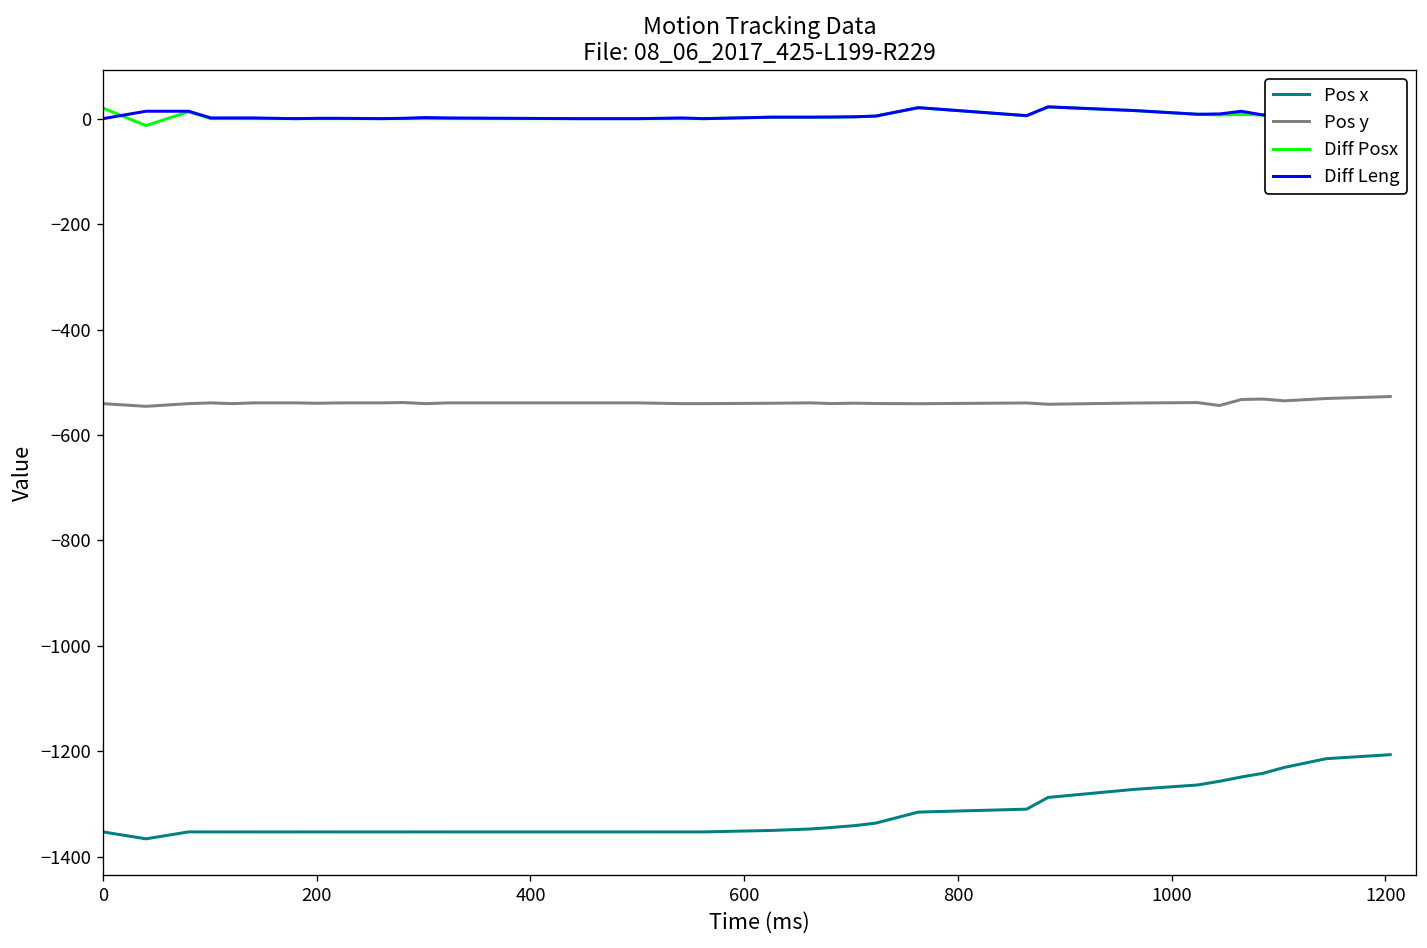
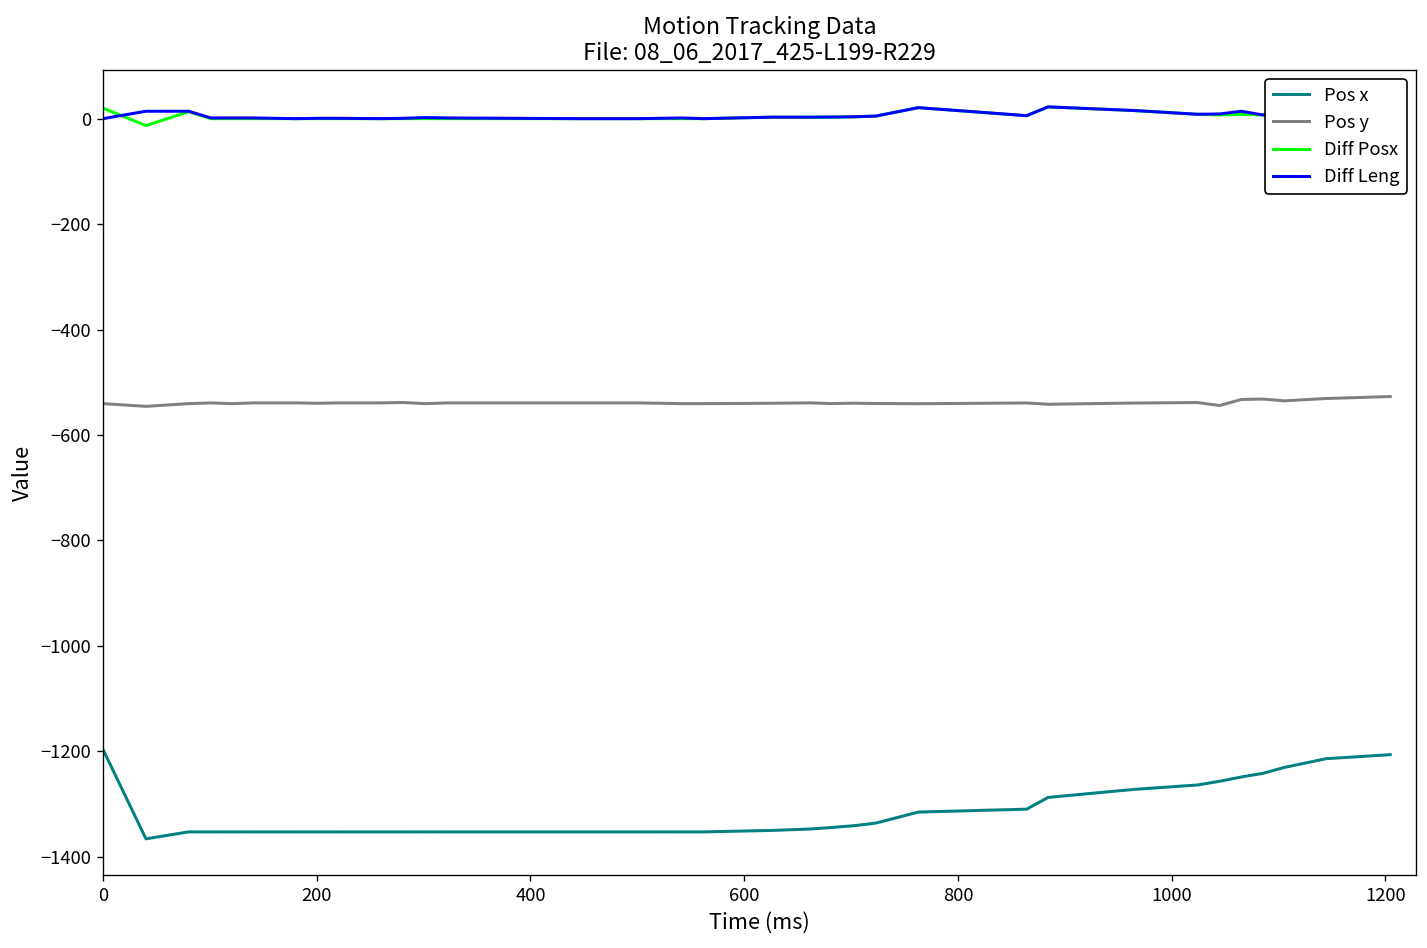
Pos x, 0: -1350 -> -1200
